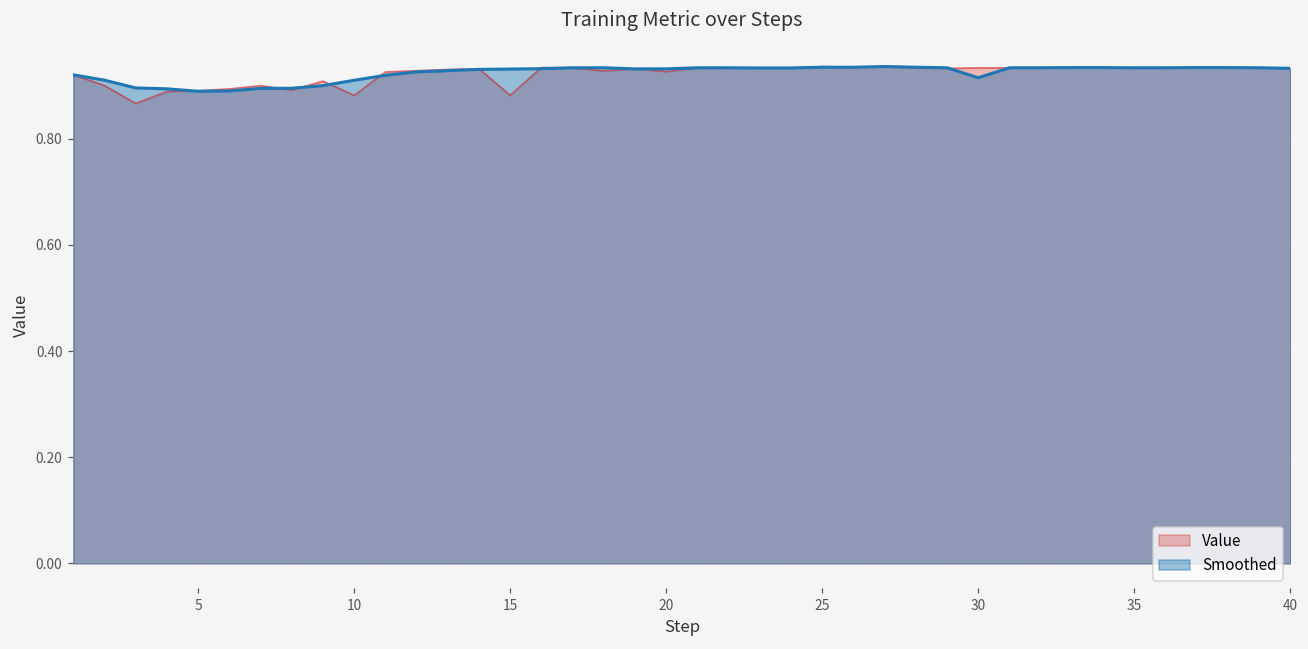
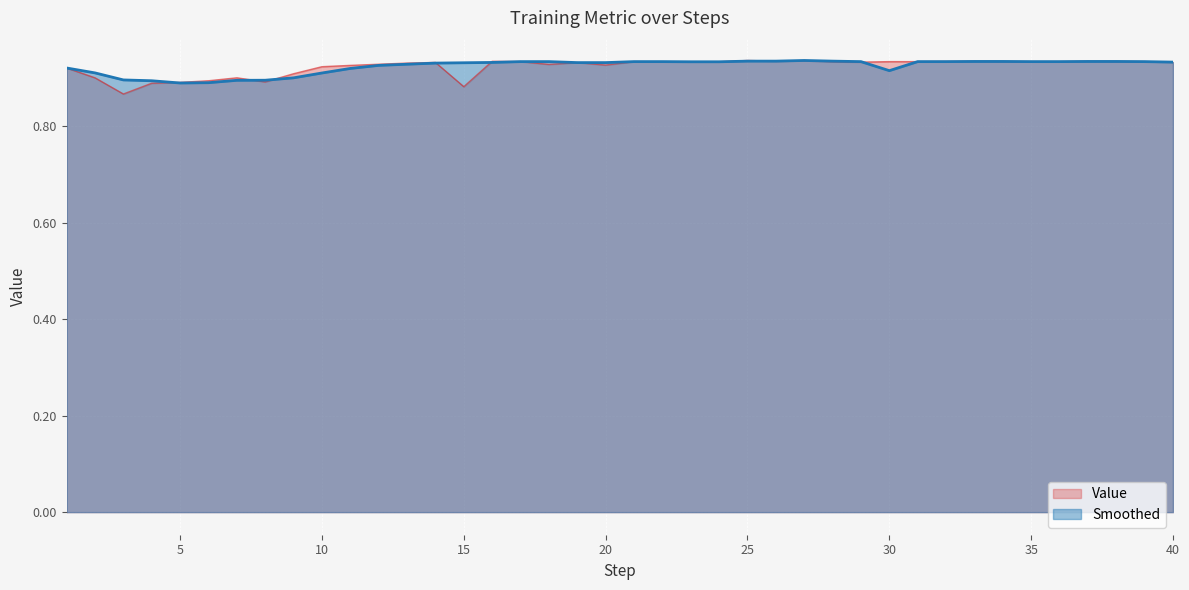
Value, 10: 0.88 -> 0.92
